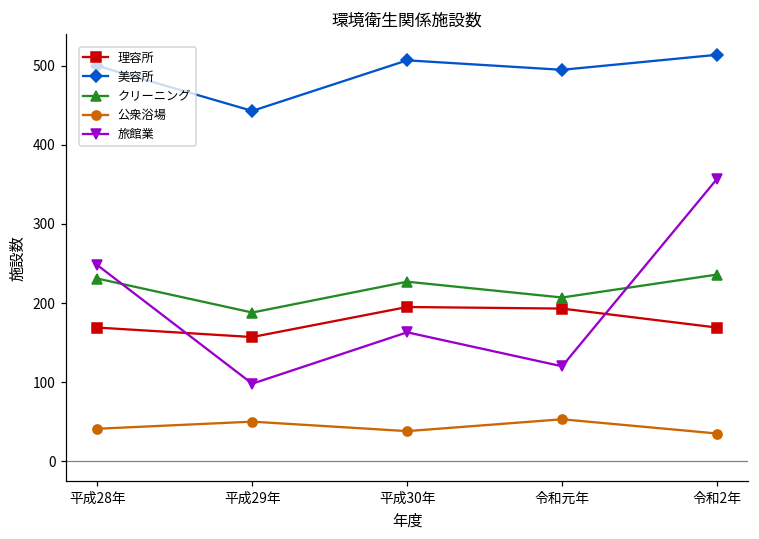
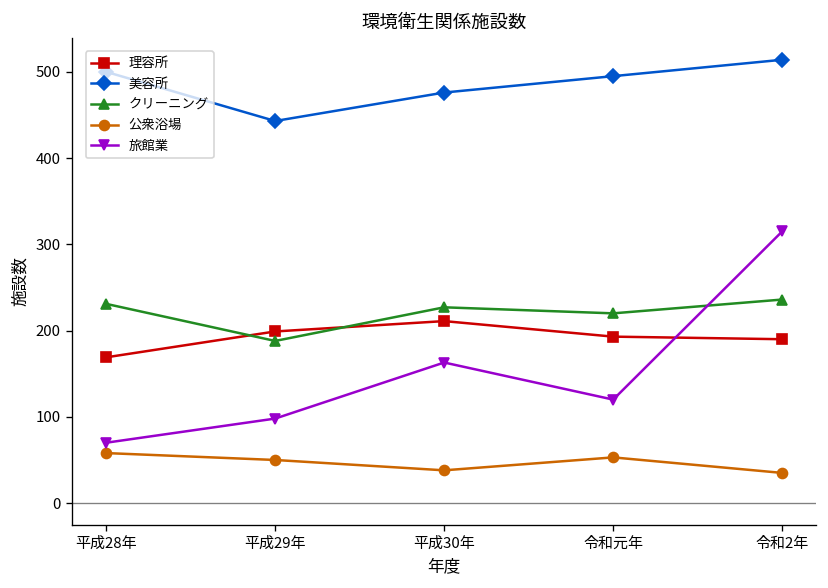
公衆浴場, 平成28年: 40 -> 60
旅館業, 平成28年: 250 -> 70
理容所, 平成29年: 160 -> 200
理容所, 平成30年: 200 -> 210
美容所, 平成30年: 510 -> 480
クリーニング, 令和元年: 210 -> 220
理容所, 令和2年: 170 -> 190
旅館業, 令和2年: 360 -> 320
